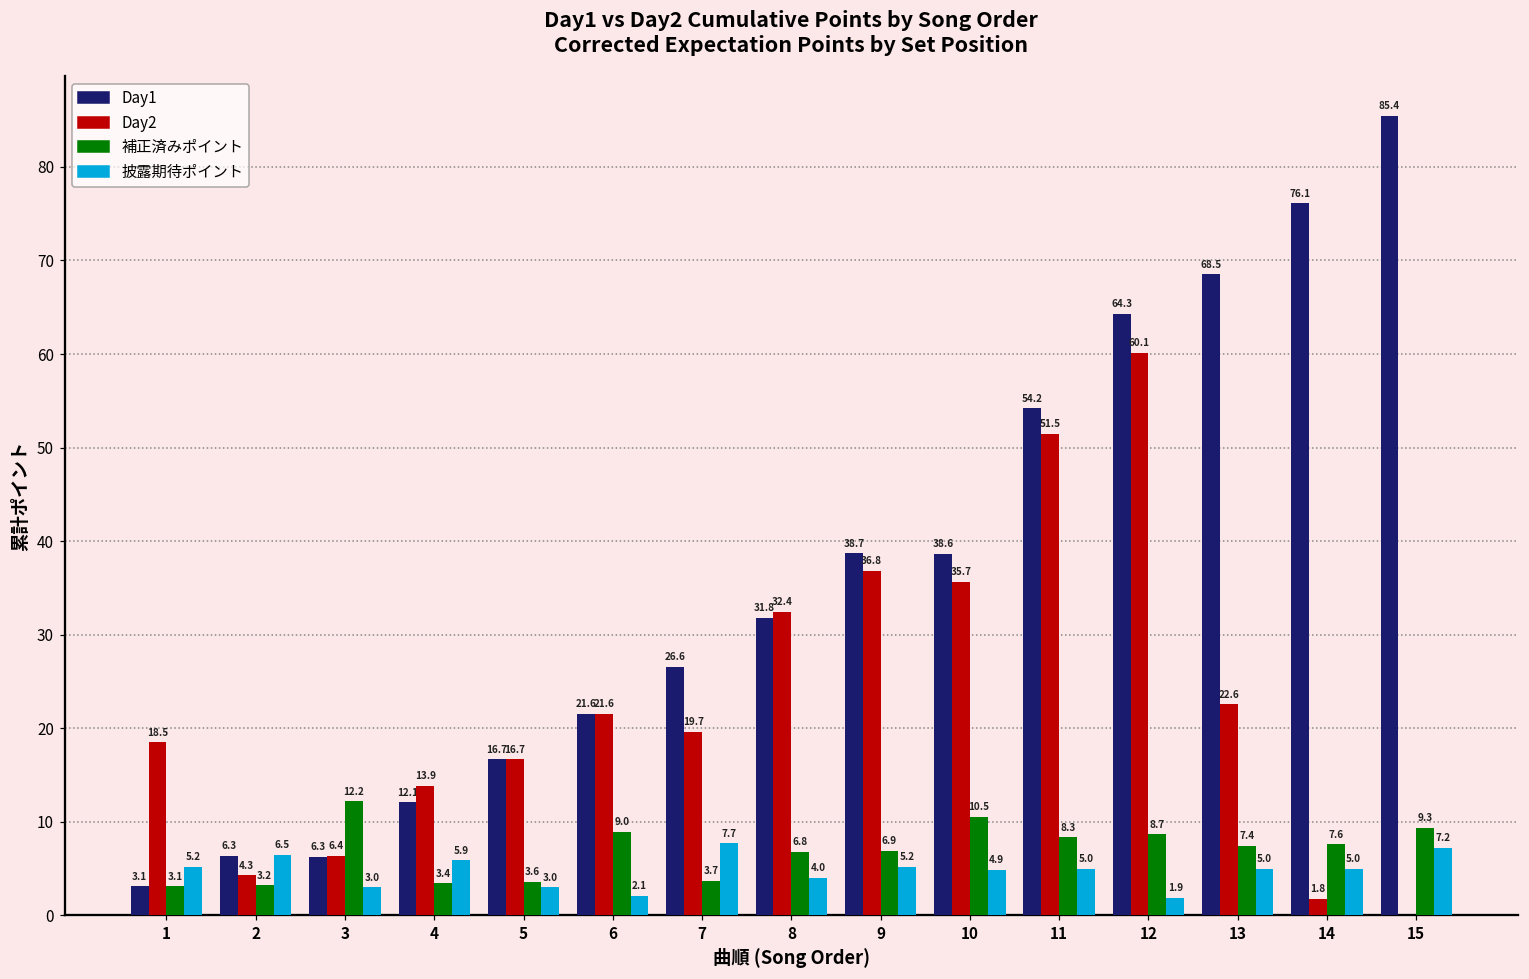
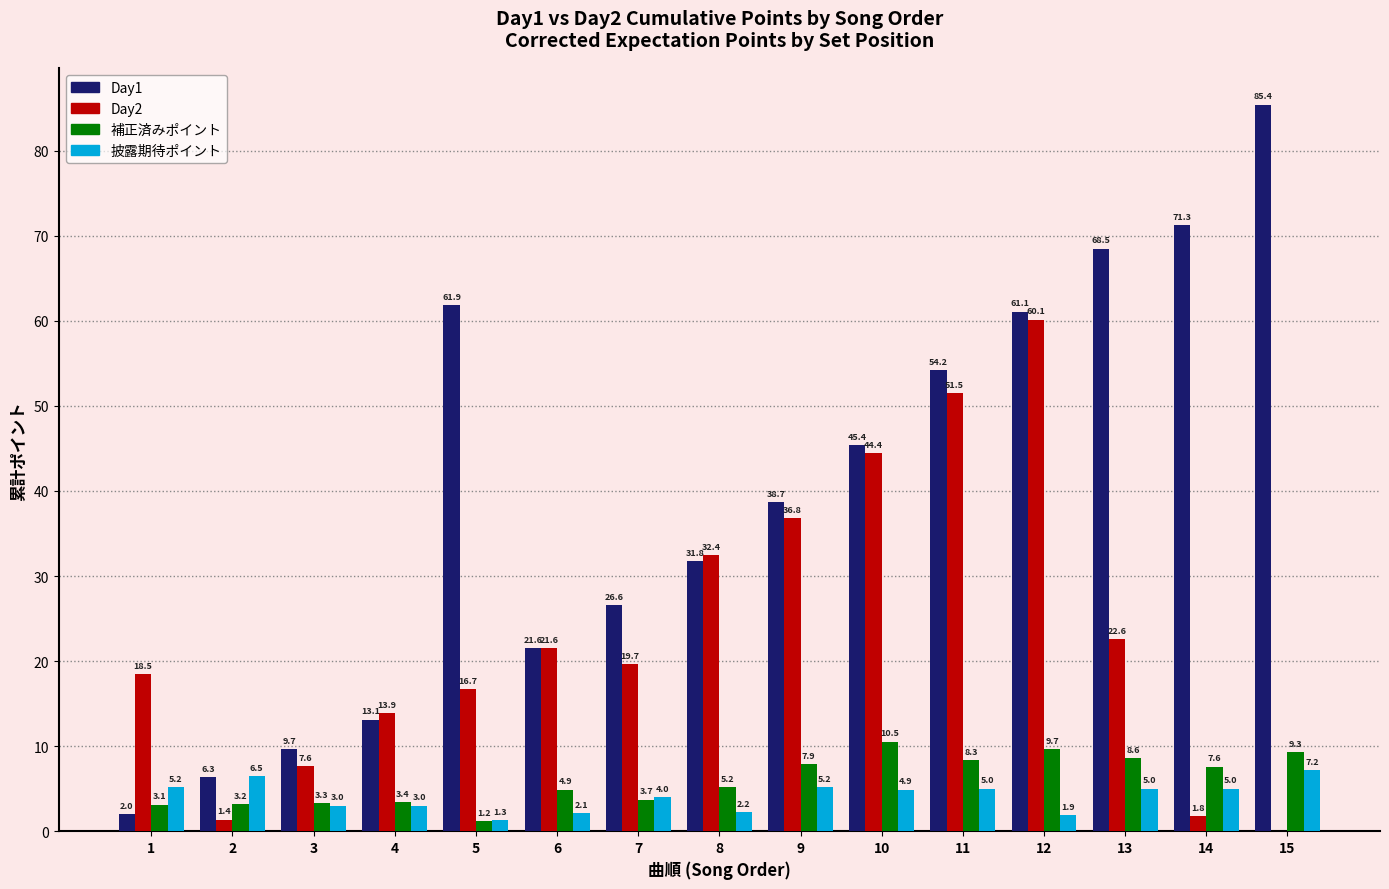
Day1, 1: 3.1 -> 2.0
Day2, 2: 4.3 -> 1.4
Day1, 3: 6.3 -> 9.7
Day2, 3: 6.4 -> 7.6
補正済みポイント, 3: 12.2 -> 3.3
Day1, 4: 12.1 -> 13.1
披露期待ポイント, 4: 5.9 -> 3.0
Day1, 5: 16.7 -> 61.9
補正済みポイント, 5: 3.6 -> 1.2
披露期待ポイント, 5: 3.0 -> 1.3
補正済みポイント, 6: 9.0 -> 4.9
披露期待ポイント, 7: 7.7 -> 4.0
補正済みポイント, 8: 6.8 -> 5.2
披露期待ポイント, 8: 4.0 -> 2.2
補正済みポイント, 9: 6.9 -> 7.9
Day1, 10: 38.6 -> 45.4
Day2, 10: 35.7 -> 44.4
Day1, 12: 64.3 -> 61.1
補正済みポイント, 12: 8.7 -> 9.7
補正済みポイント, 13: 7.4 -> 8.6
Day1, 14: 76.1 -> 71.3
